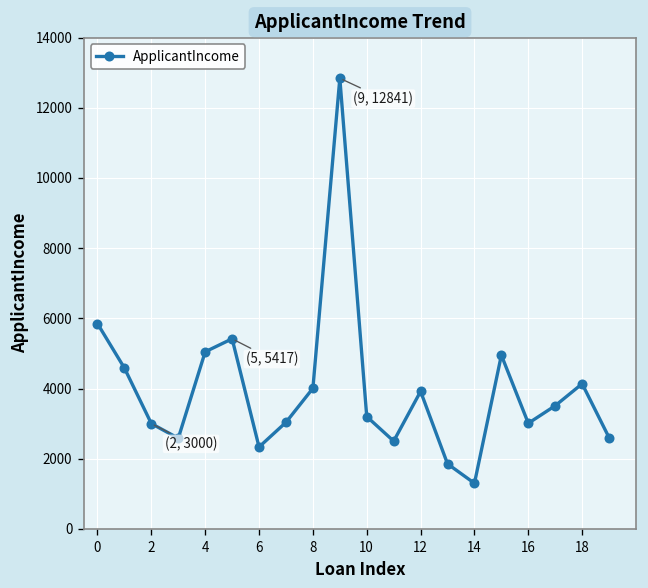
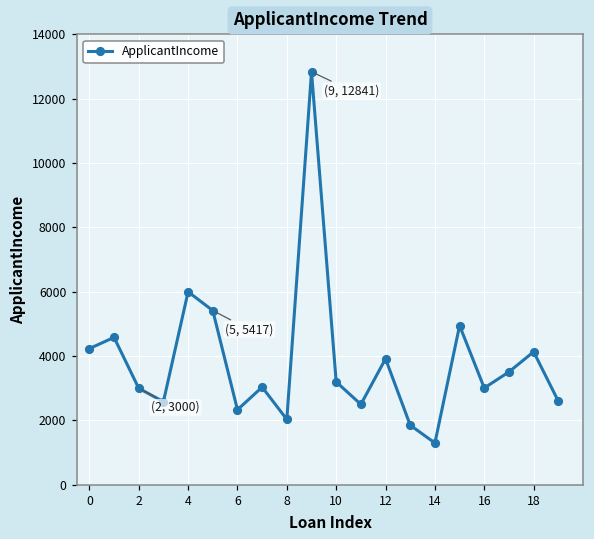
0: 5800 -> 4200
4: 5000 -> 6000
8: 4000 -> 2000
